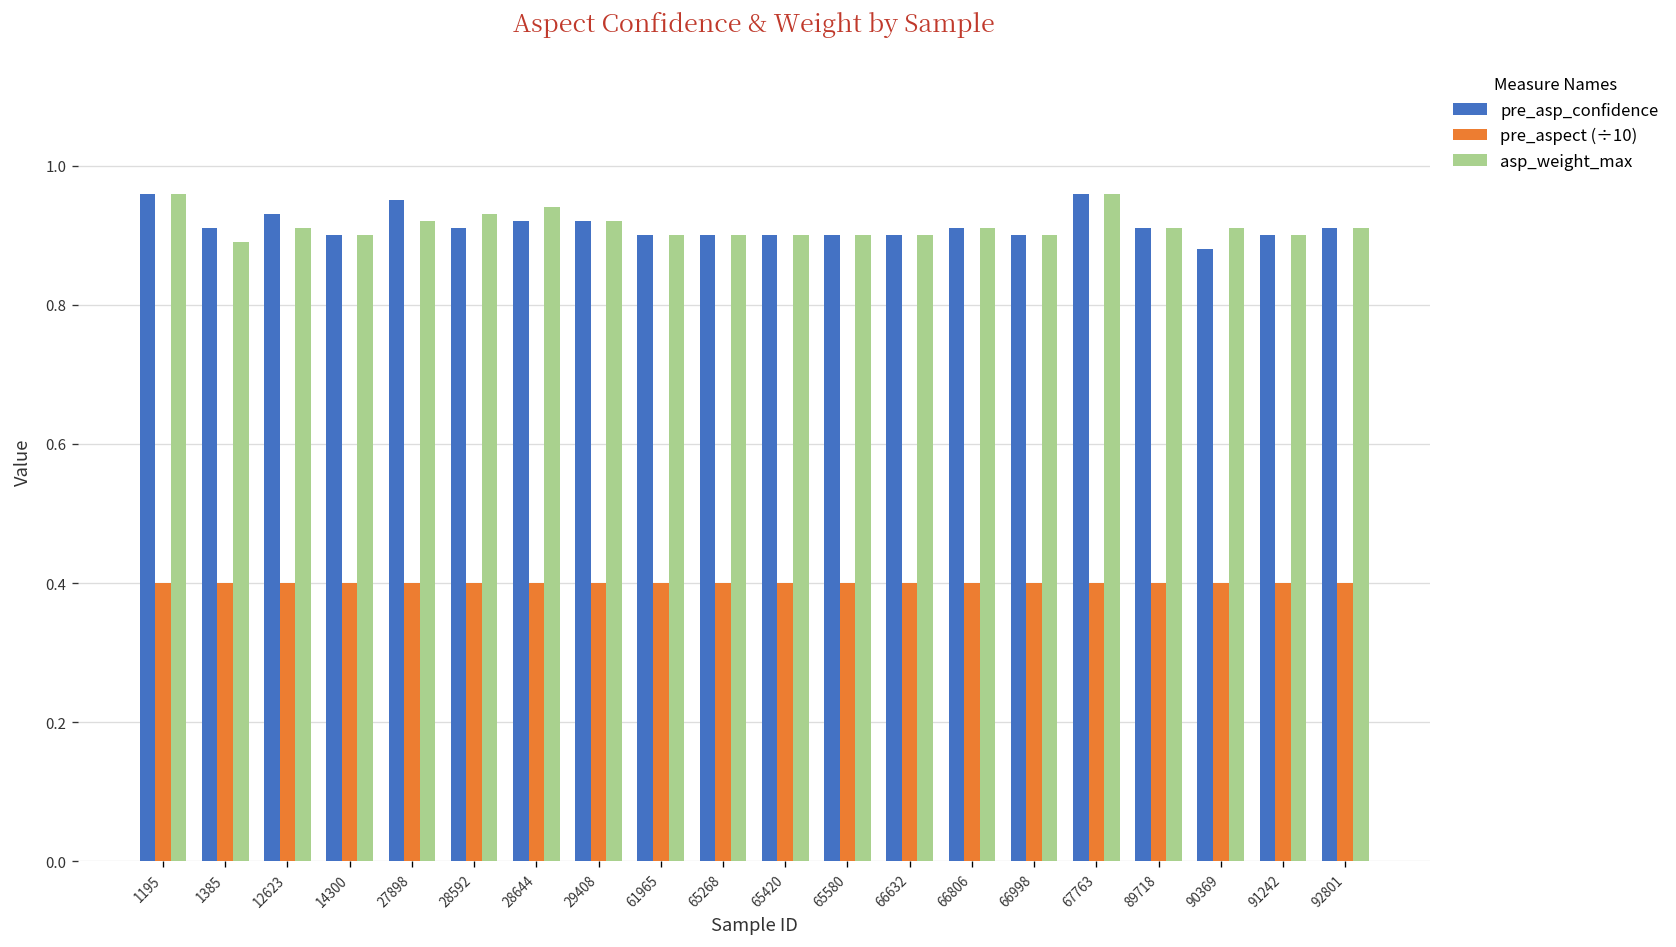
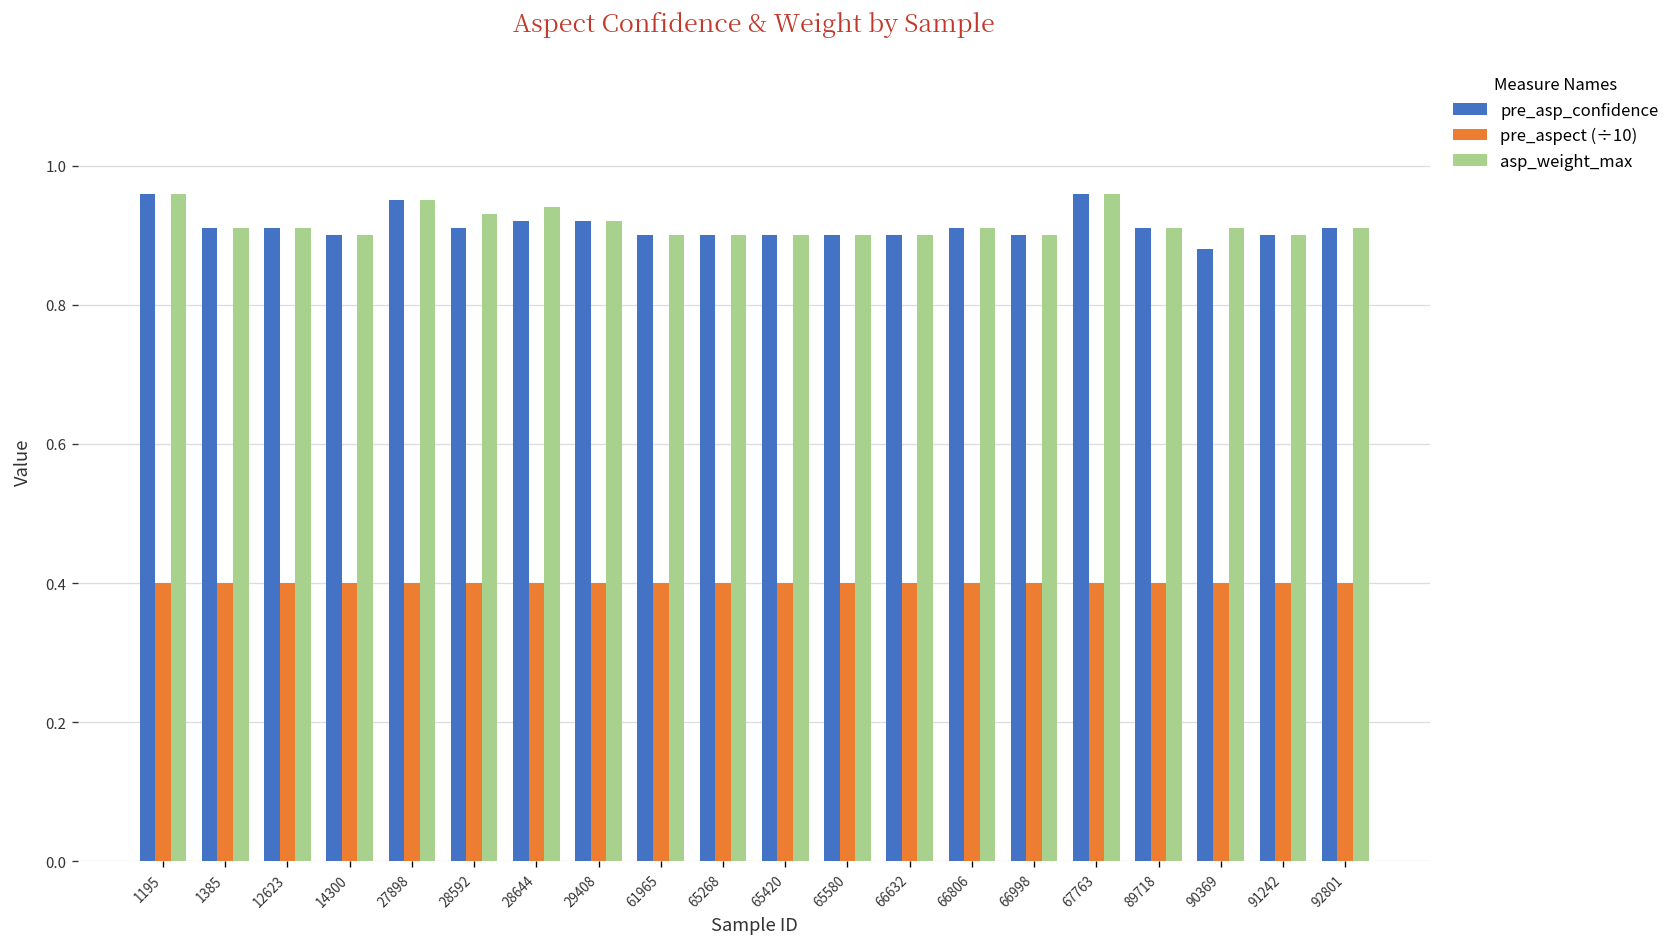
asp_weight_max, 1385: 0.89 -> 0.91
pre_asp_confidence, 12623: 0.93 -> 0.91
asp_weight_max, 27898: 0.92 -> 0.95
